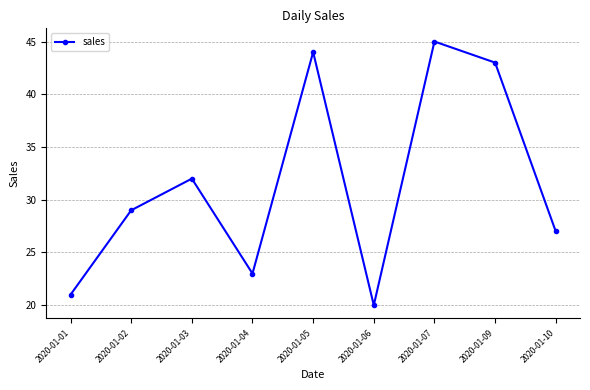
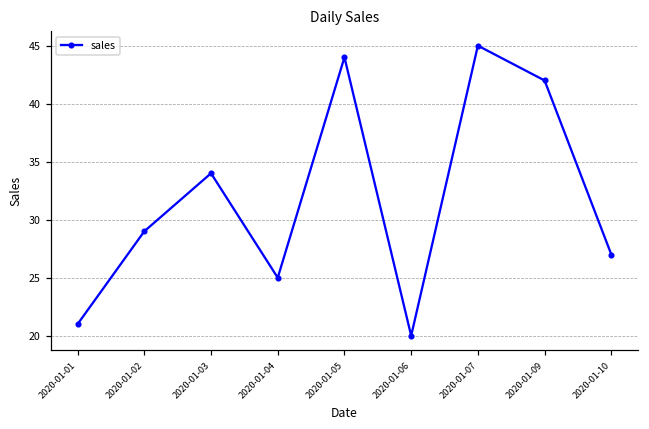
2020-01-03: 32 -> 34
2020-01-04: 23 -> 25
2020-01-09: 43 -> 42
